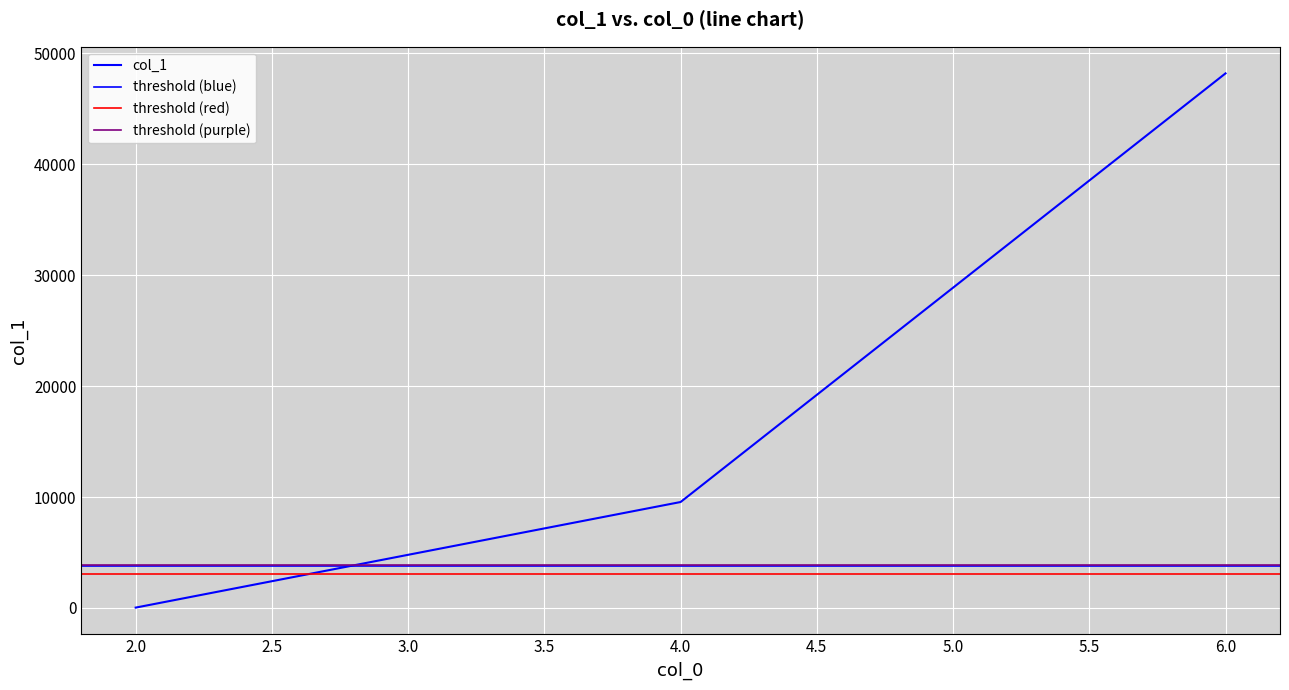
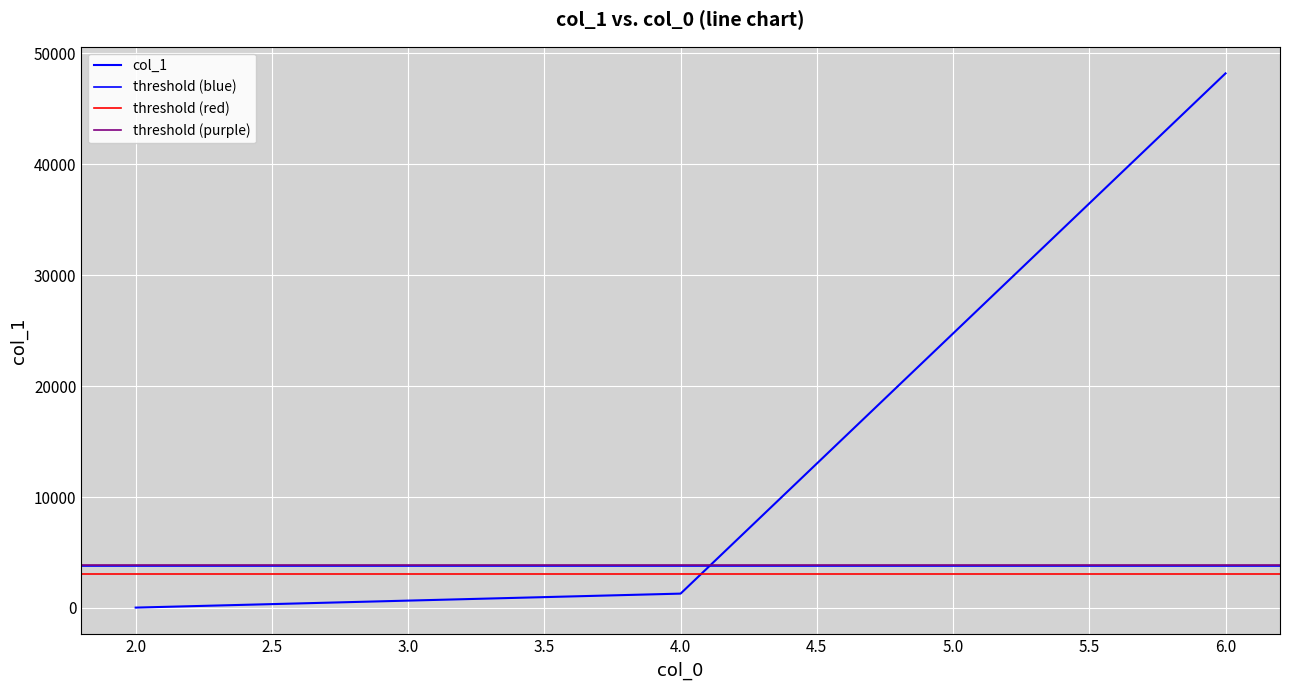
4.0: 9600 -> 1300
